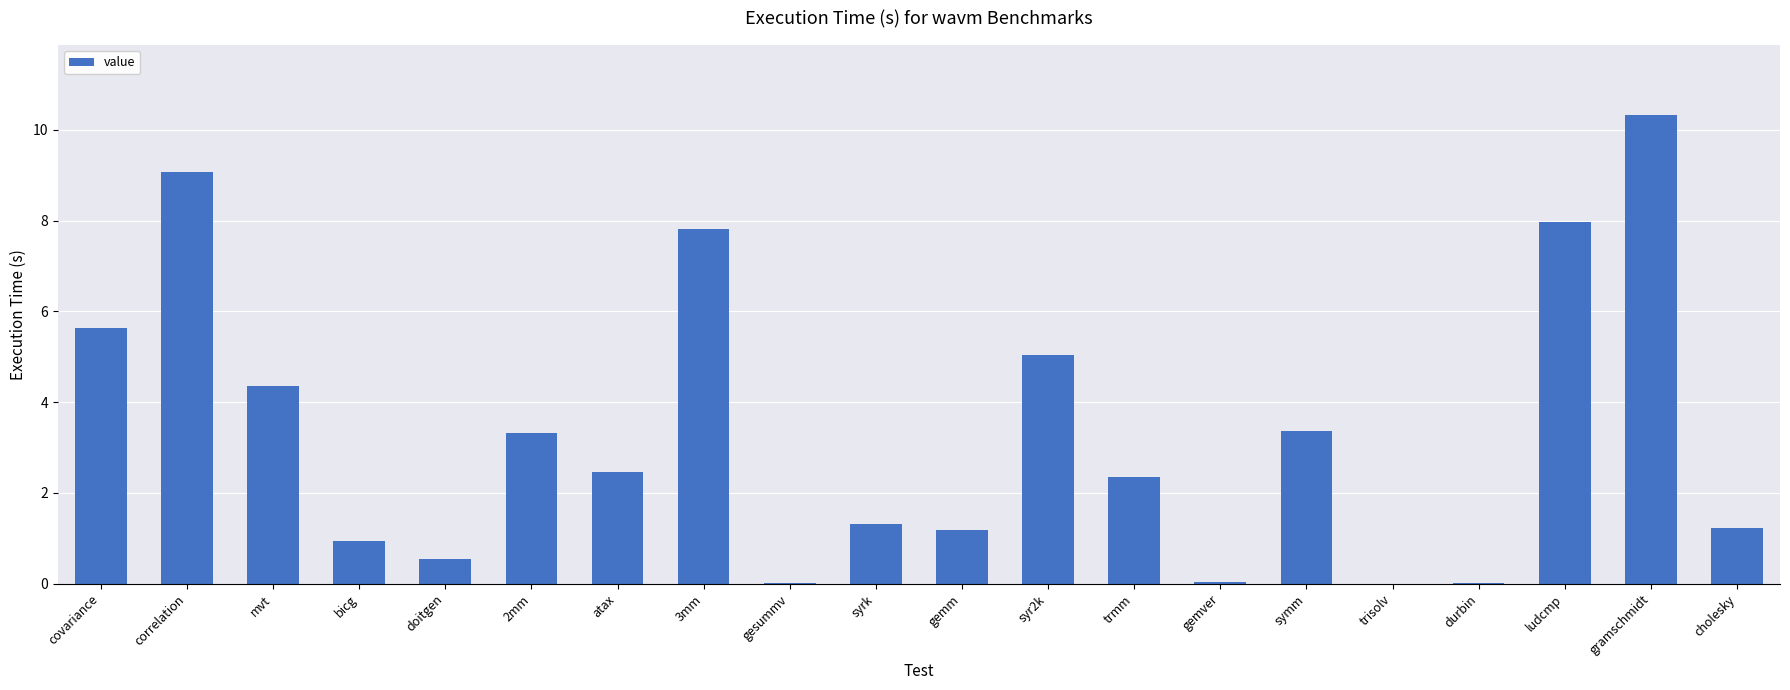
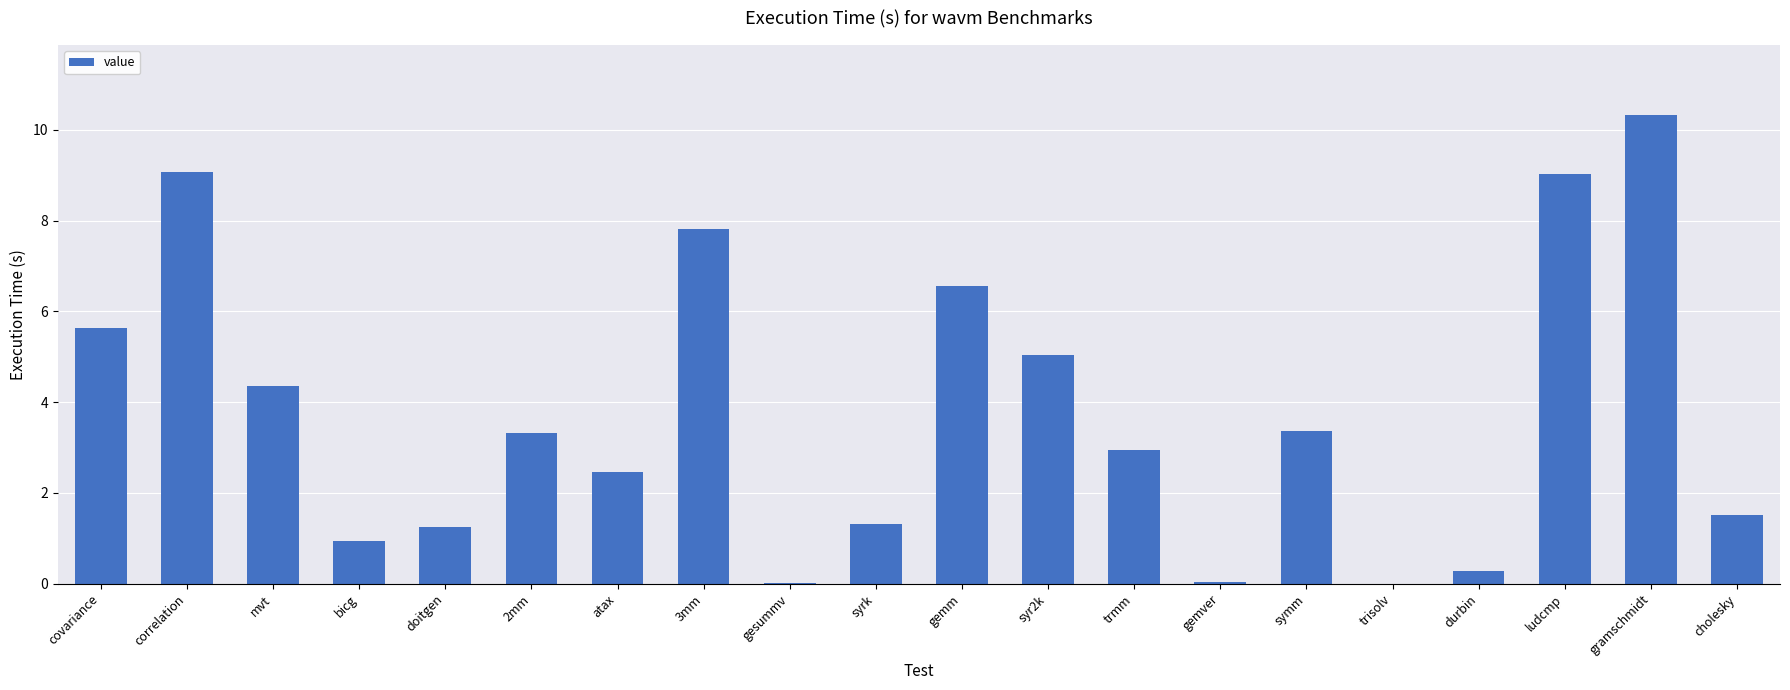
doitgen: 0.5 -> 1.3
gemm: 1.2 -> 6.6
trmm: 2.3 -> 3.0
durbin: 0.0 -> 0.3
ludcmp: 8.0 -> 9.0
cholesky: 1.2 -> 1.5
